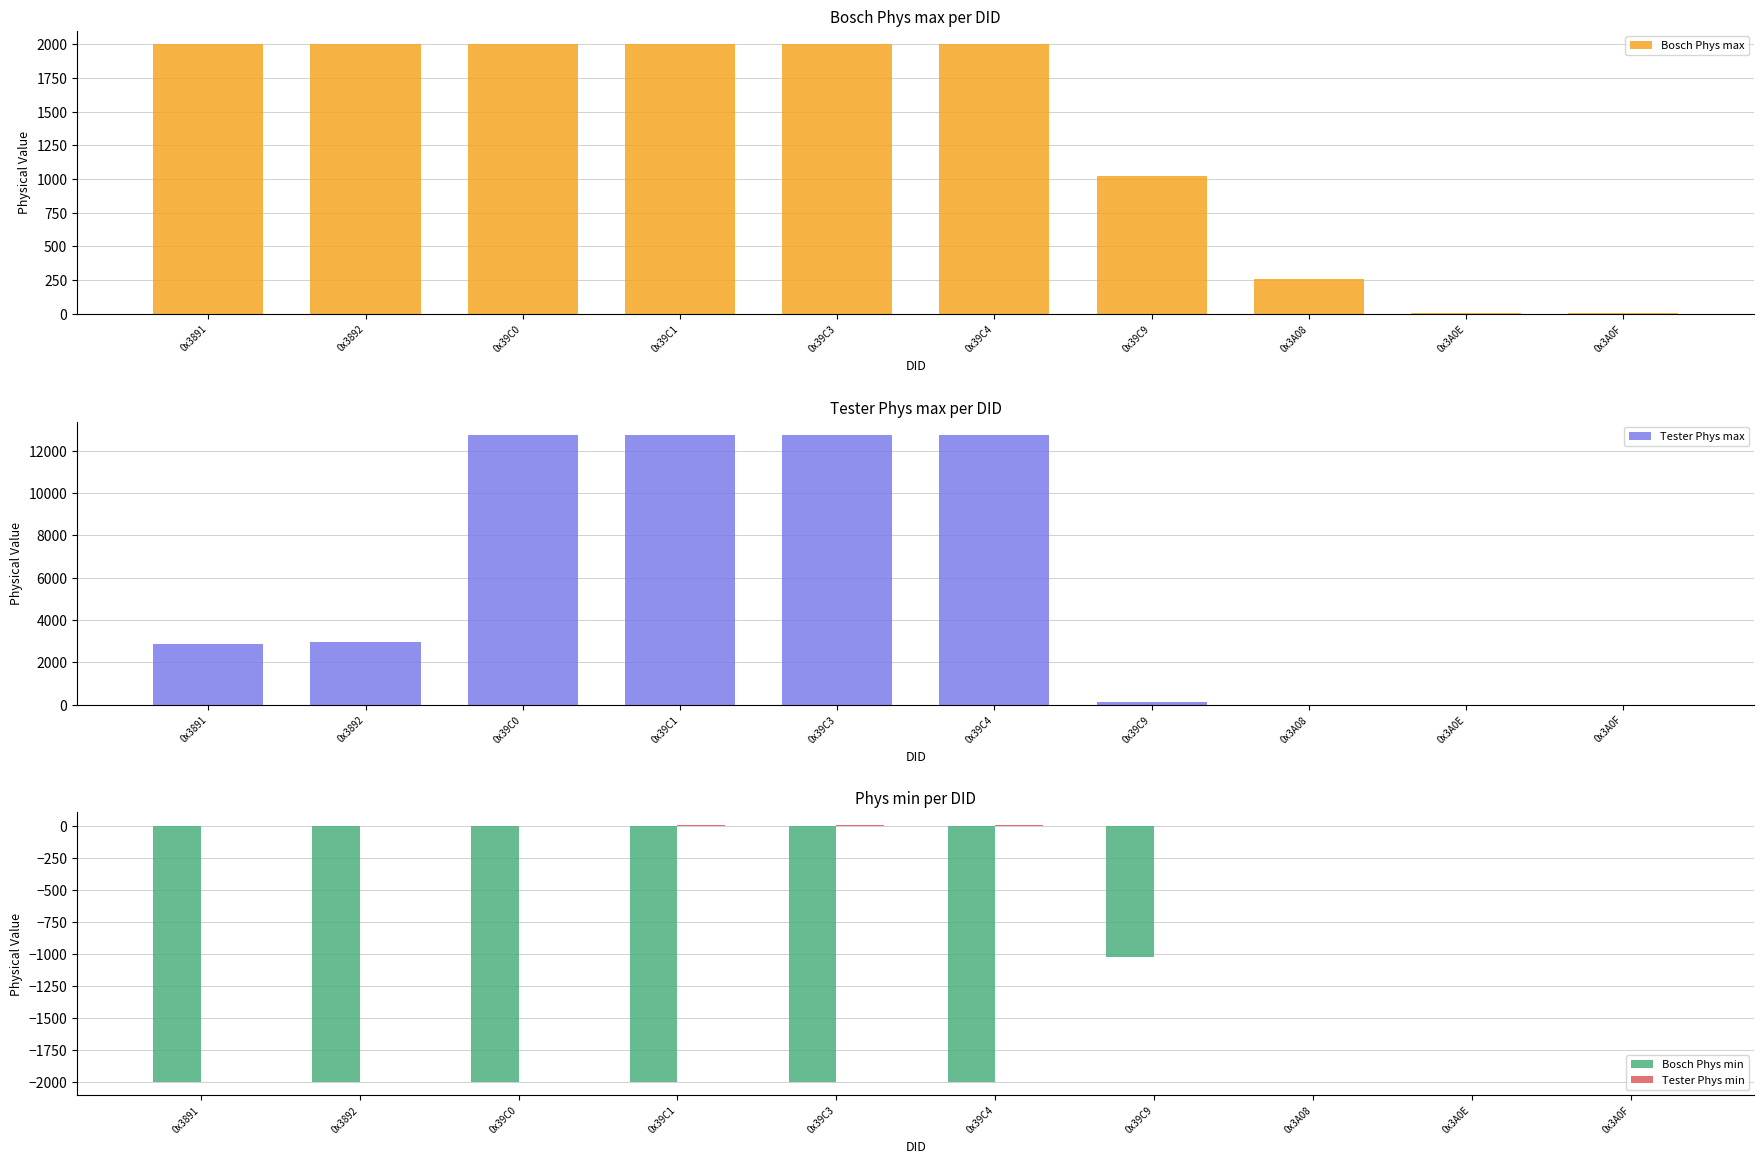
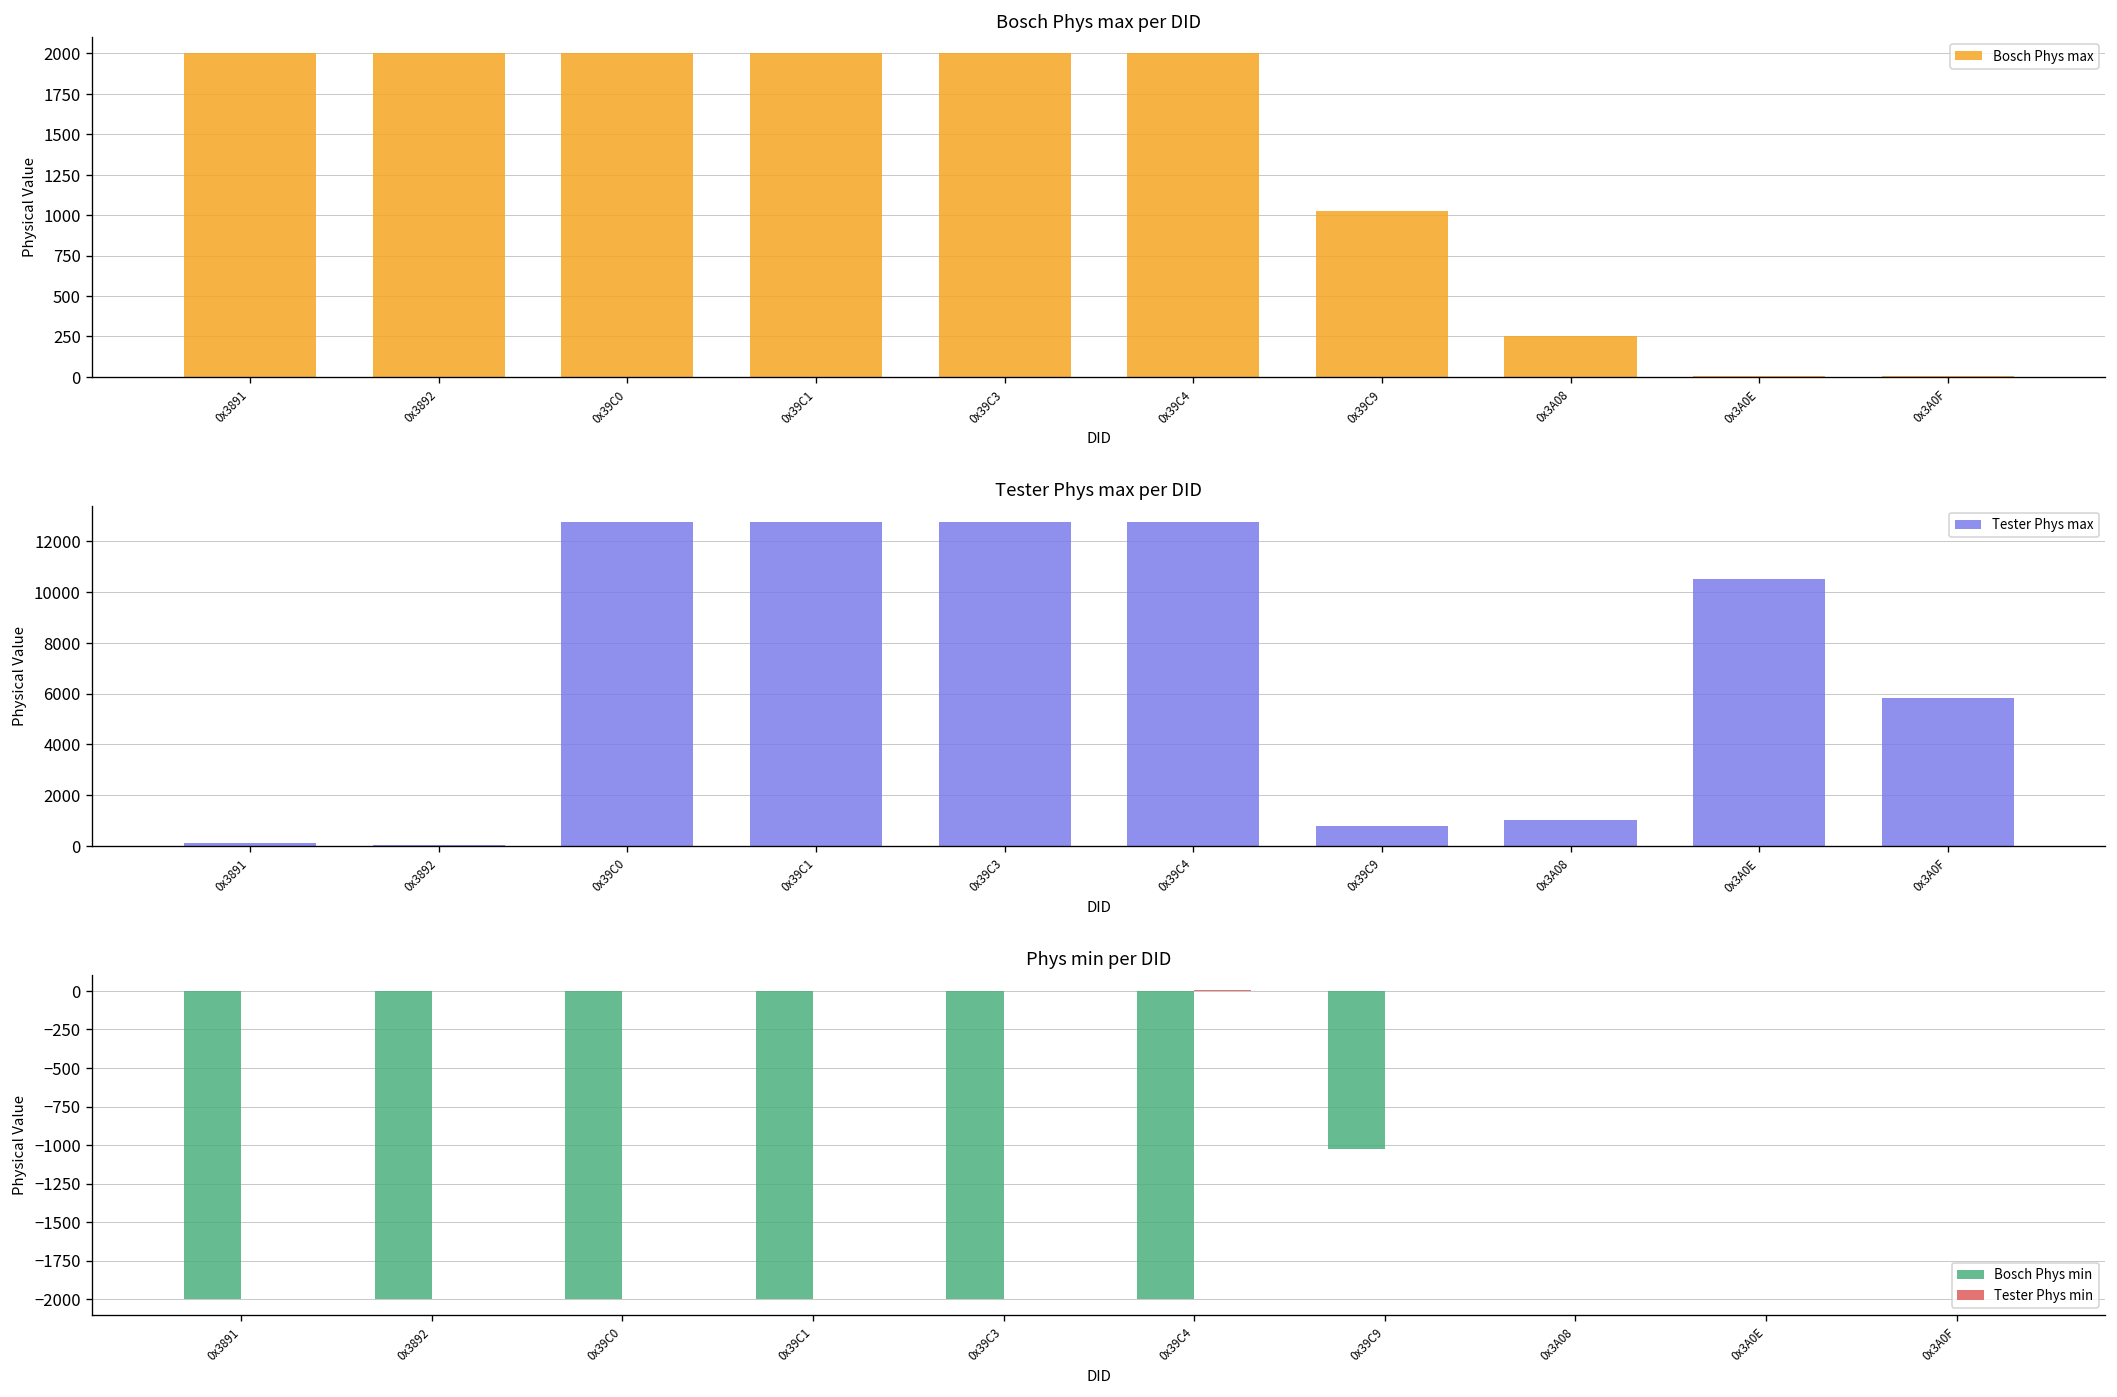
Tester Phys max per DID, 0x3891: 2900 -> 100
Tester Phys max per DID, 0x3892: 2900 -> 0
Tester Phys max per DID, 0x39C9: 100 -> 800
Tester Phys max per DID, 0x3A08: 0 -> 1000
Tester Phys max per DID, 0x3A0E: 0 -> 10500
Tester Phys max per DID, 0x3A0F: 0 -> 5800
